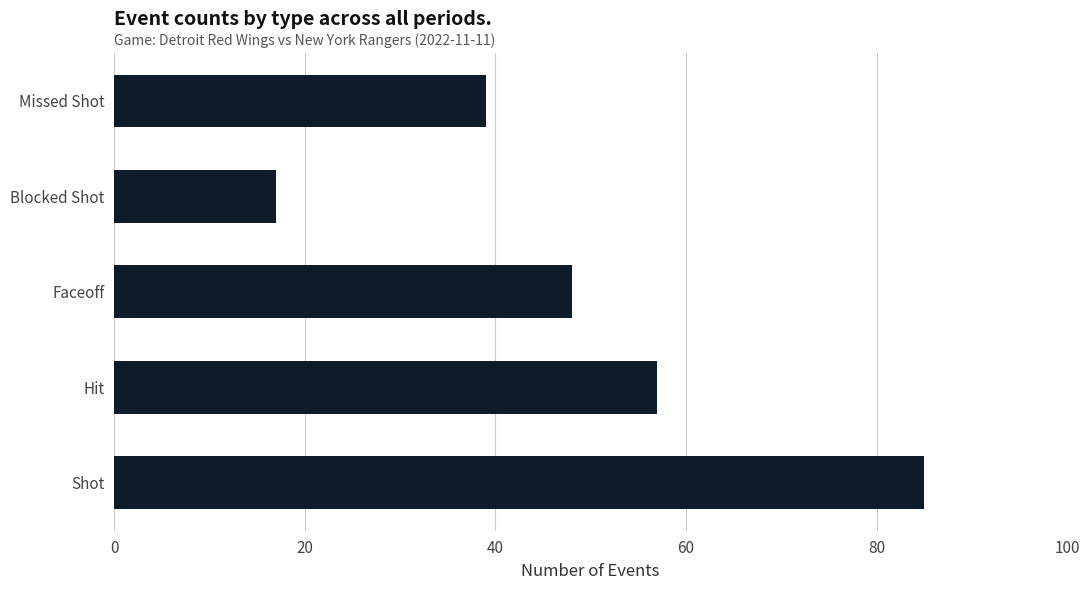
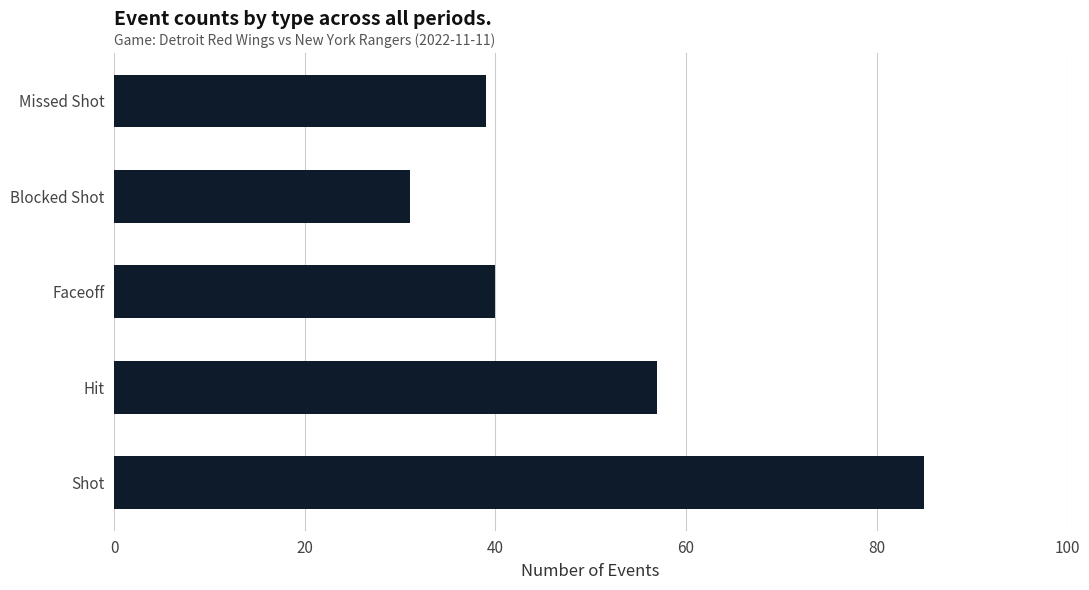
Blocked Shot: 17 -> 31
Faceoff: 48 -> 40
